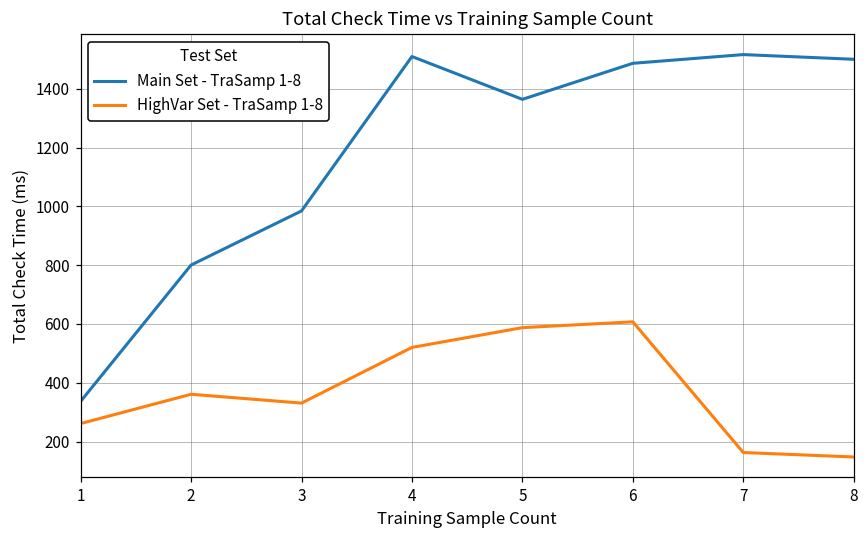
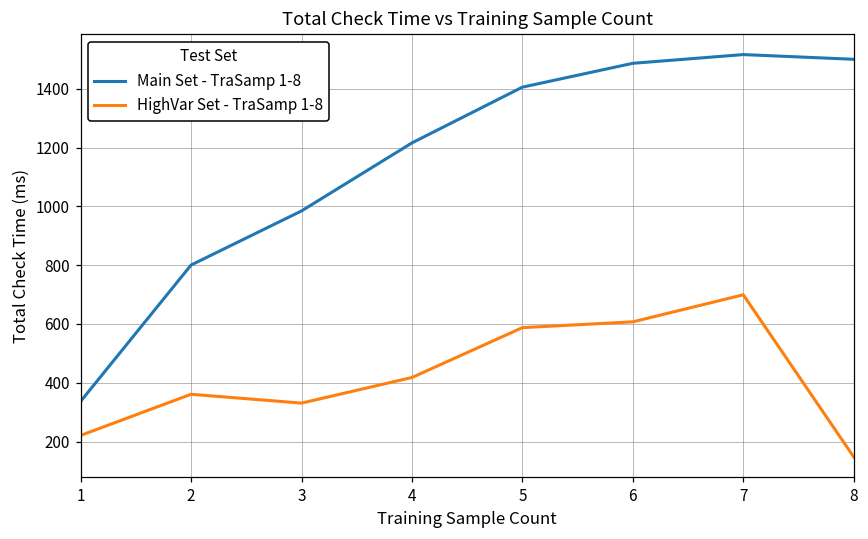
HighVar Set - TraSamp 1-8, 1: 260 -> 220
Main Set - TraSamp 1-8, 4: 1510 -> 1220
HighVar Set - TraSamp 1-8, 4: 520 -> 420
Main Set - TraSamp 1-8, 5: 1360 -> 1410
HighVar Set - TraSamp 1-8, 7: 160 -> 700
